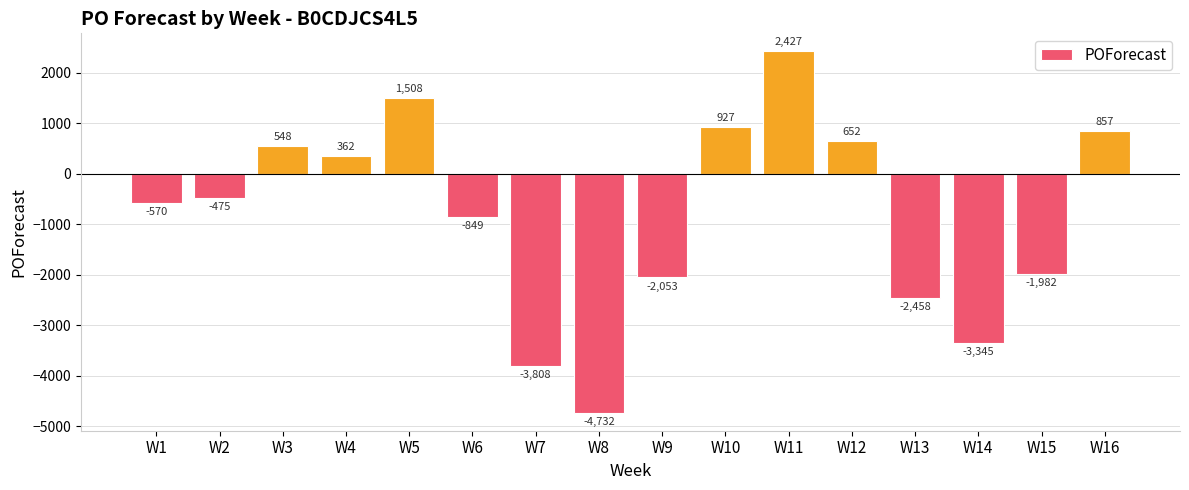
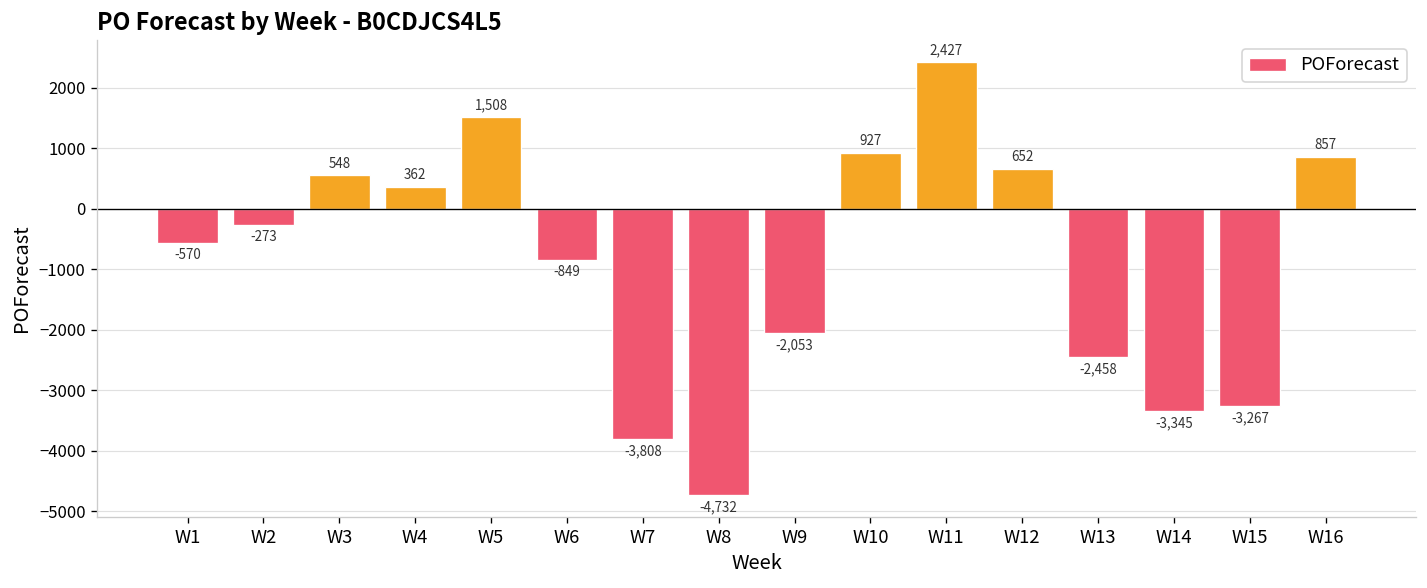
W2: -475 -> -273
W15: -1,982 -> -3,267
